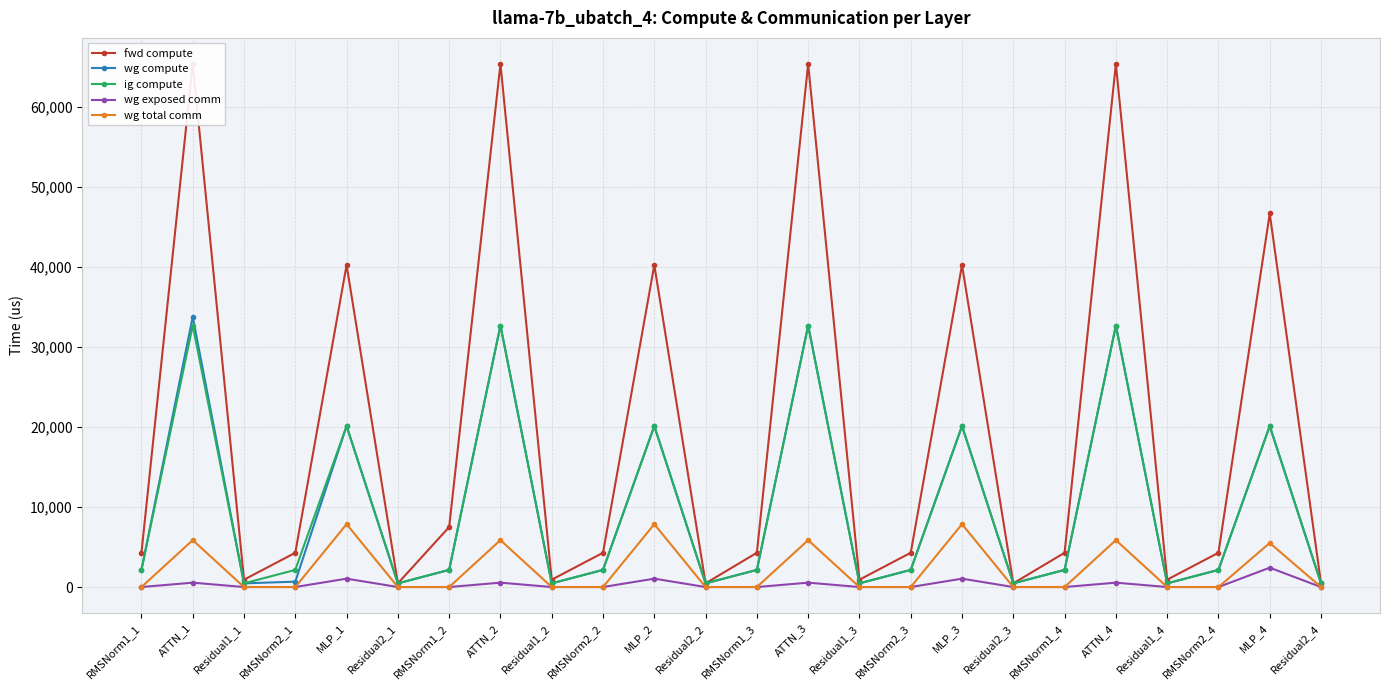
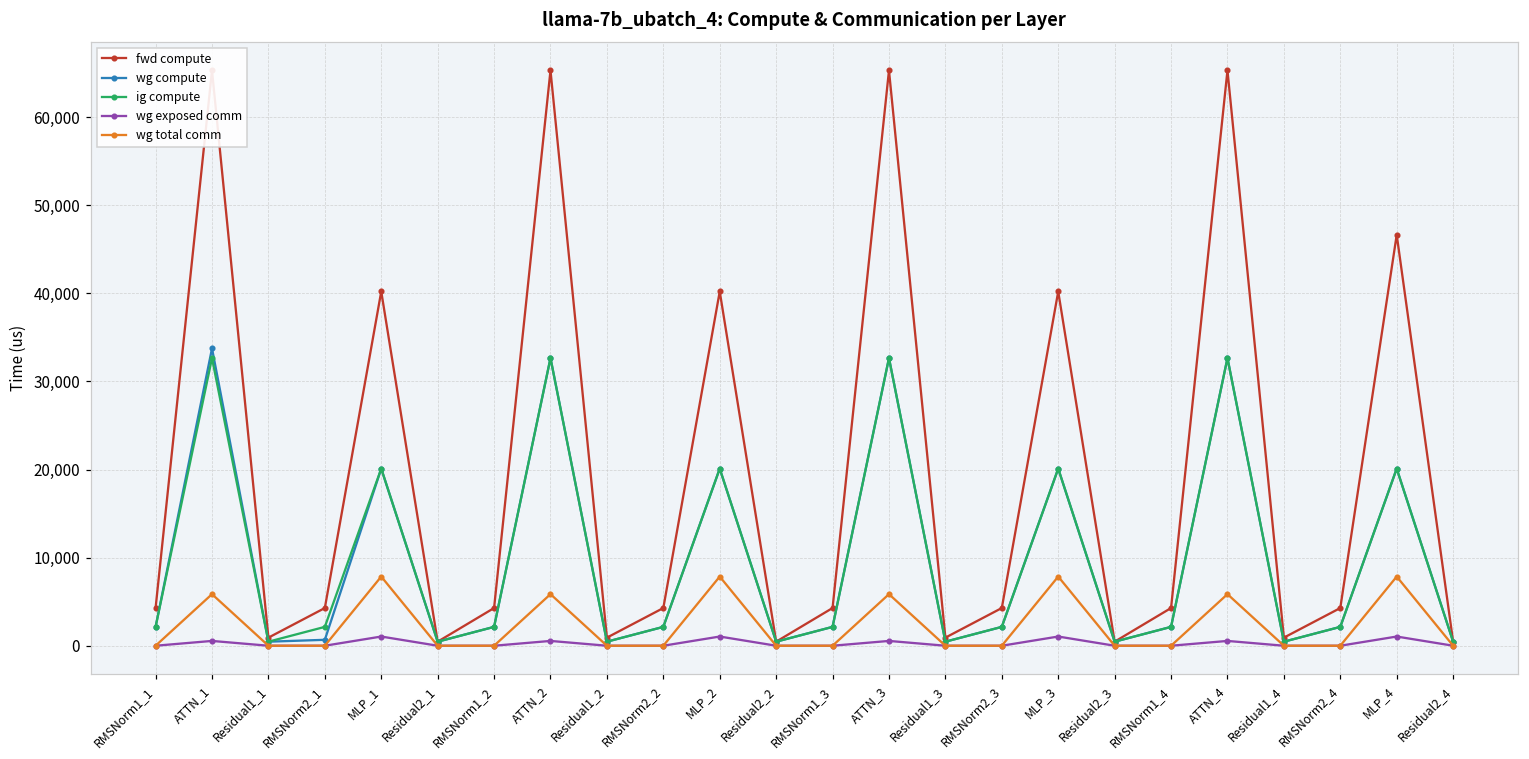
fwd compute, RMSNorm1_2: 7,000 -> 4,000
wg exposed comm, MLP_4: 2,000 -> 1,000
wg total comm, MLP_4: 6,000 -> 8,000
